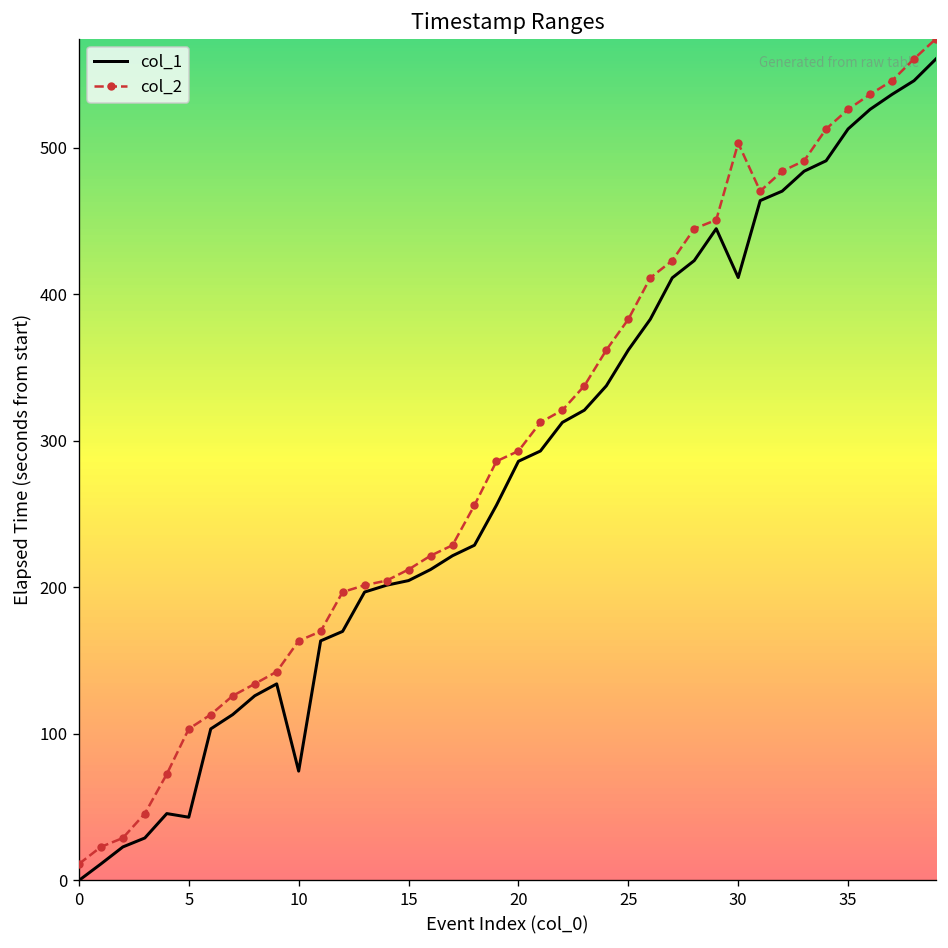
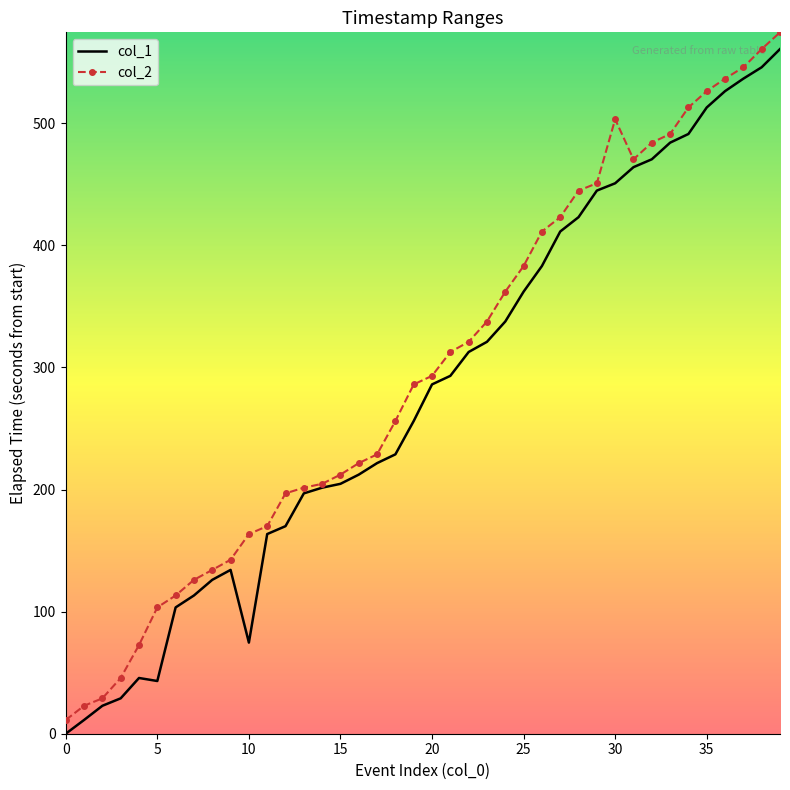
col_1, 30: 412 -> 451
